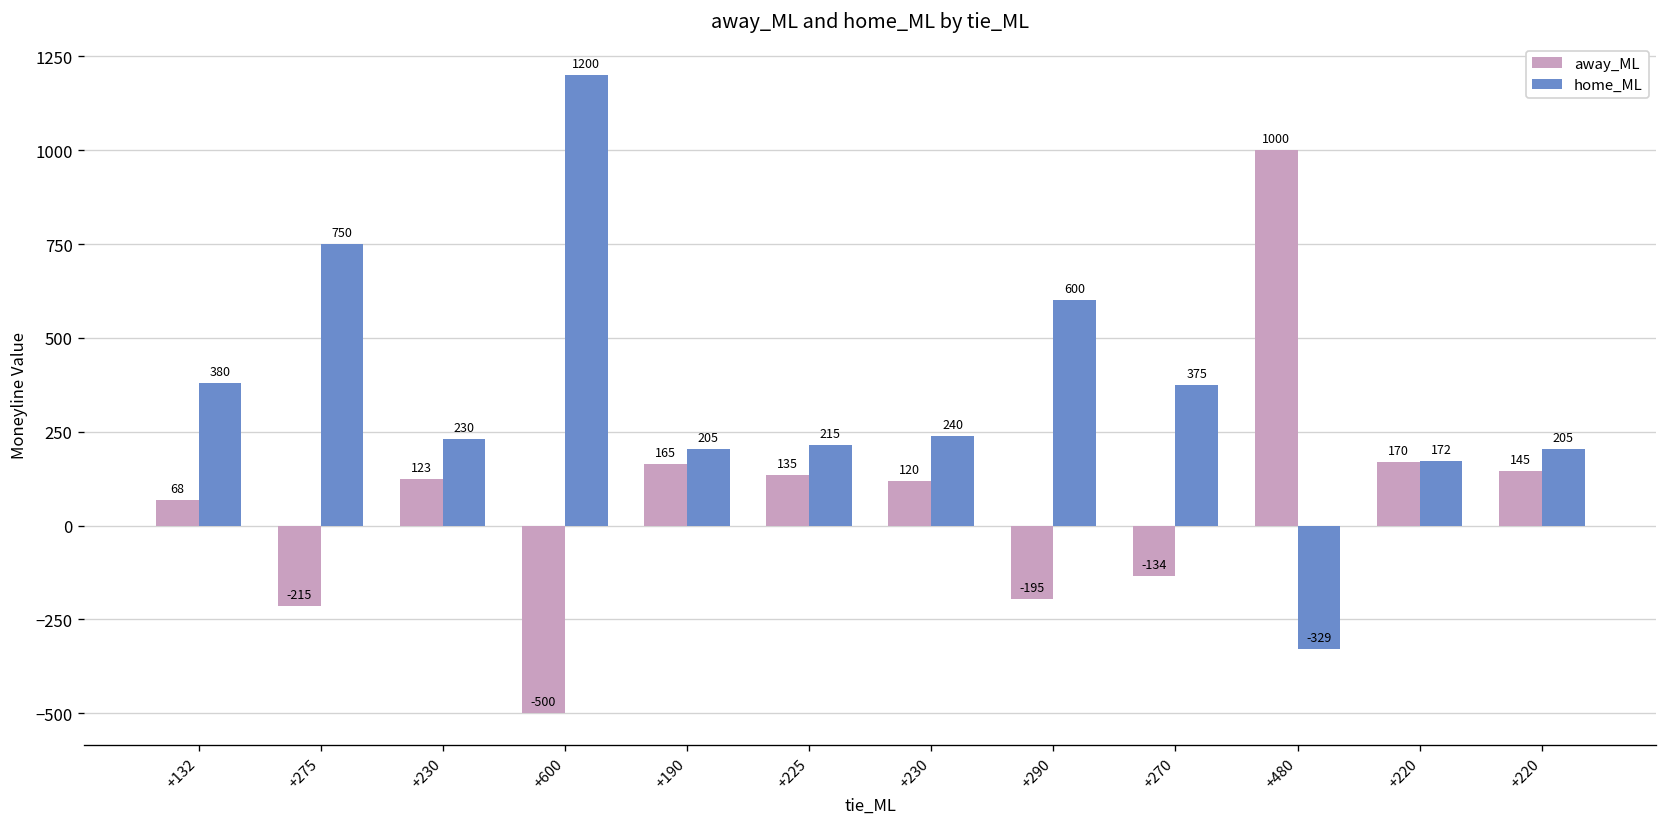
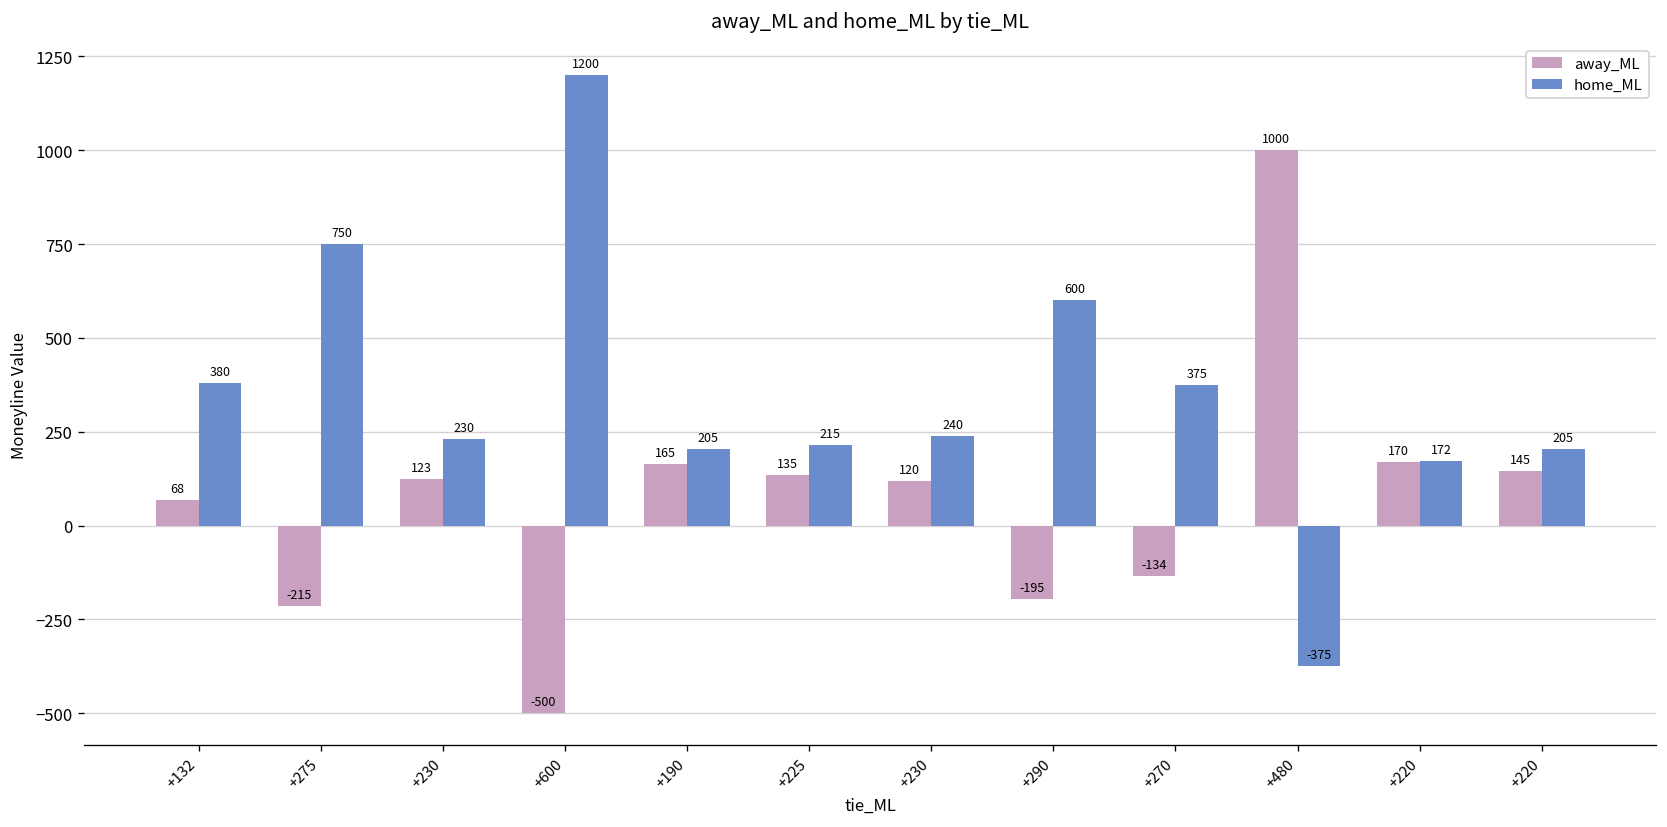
home_ML, +480: -329 -> -375
